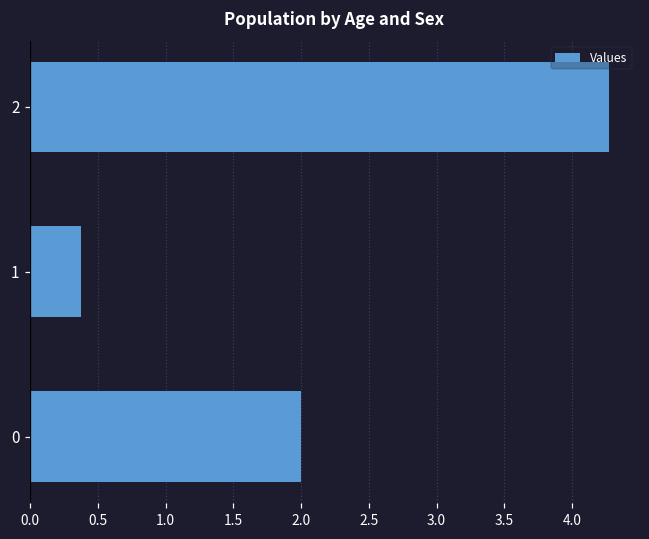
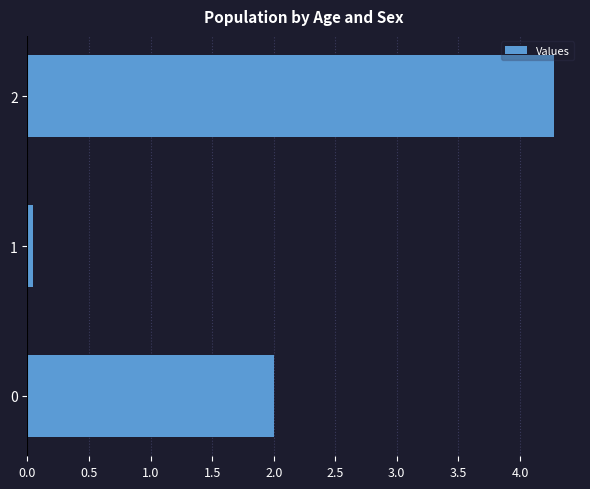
1: 0.37 -> 0.05
